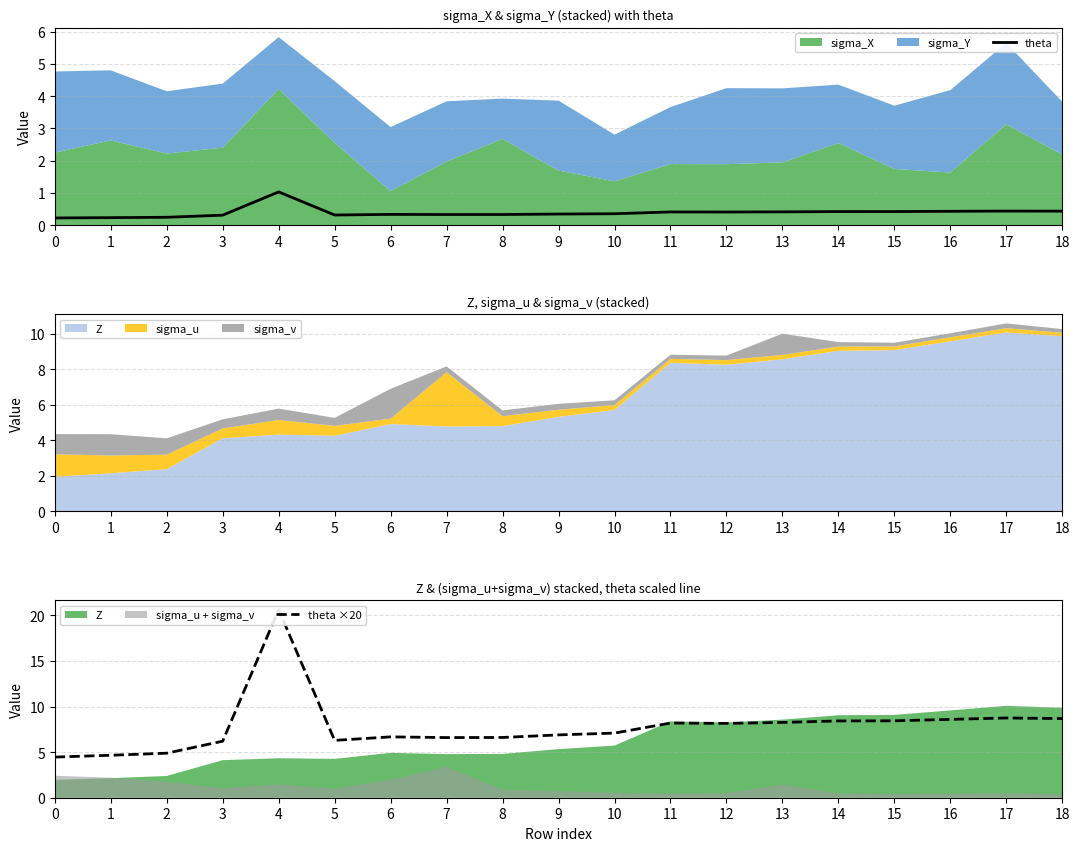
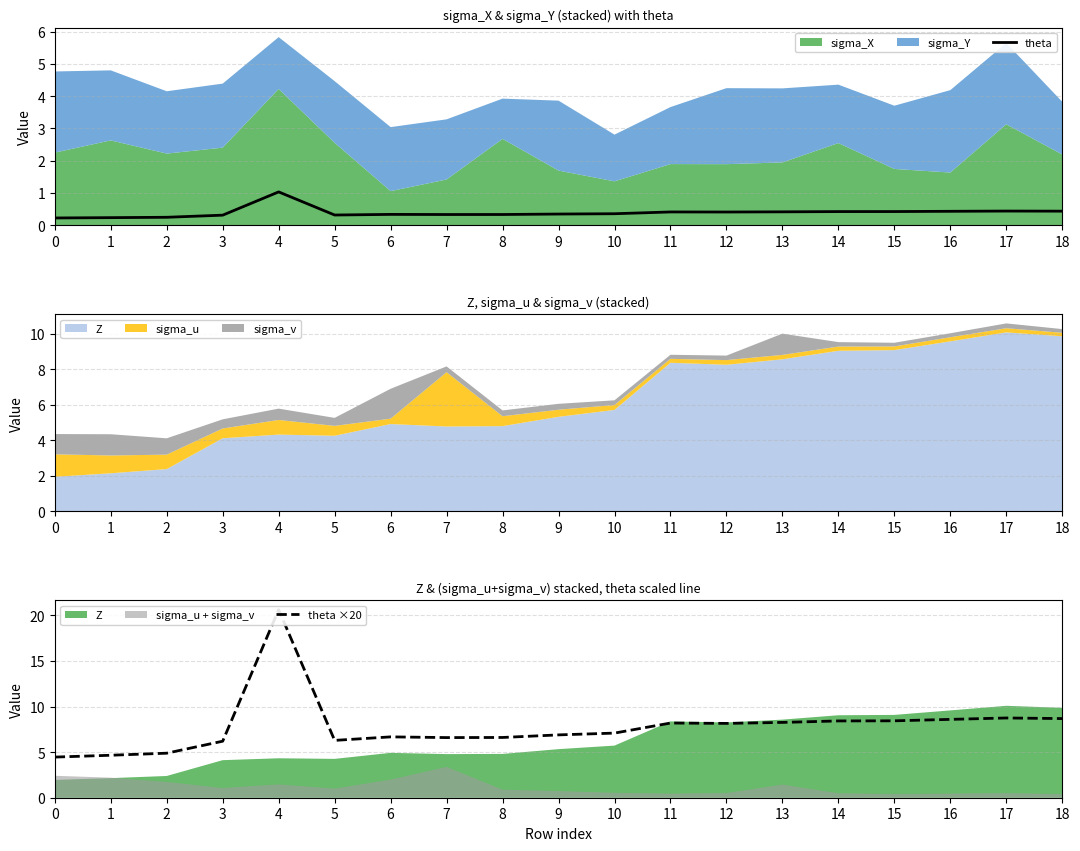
sigma_X & sigma_Y (stacked) with theta, sigma_X, 7: 2.0 -> 1.4
